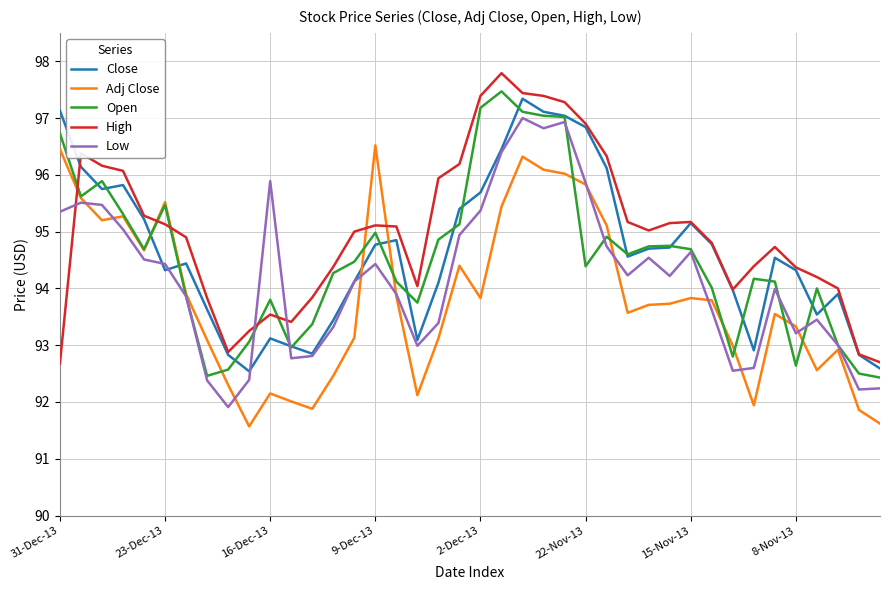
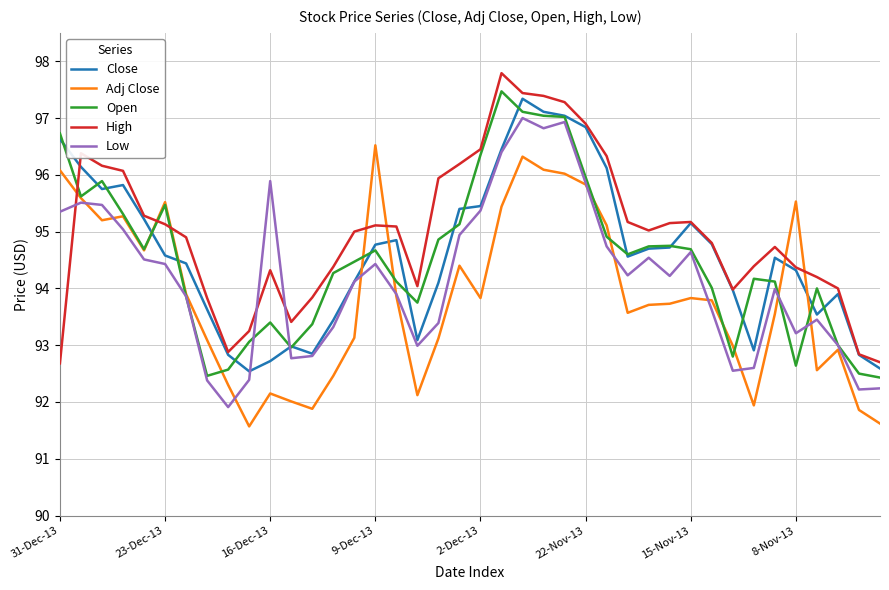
Close, 31-Dec-13: 97.1 -> 96.6
Adj Close, 31-Dec-13: 96.5 -> 96.1
Close, 23-Dec-13: 94.3 -> 94.6
Close, 16-Dec-13: 93.1 -> 92.7
Open, 16-Dec-13: 93.8 -> 93.4
High, 16-Dec-13: 93.5 -> 94.3
Open, 9-Dec-13: 95.0 -> 94.7
Close, 2-Dec-13: 95.7 -> 95.5
Open, 2-Dec-13: 97.2 -> 96.4
High, 2-Dec-13: 97.4 -> 96.5
Open, 22-Nov-13: 94.4 -> 96.0
Adj Close, 8-Nov-13: 93.3 -> 95.5
